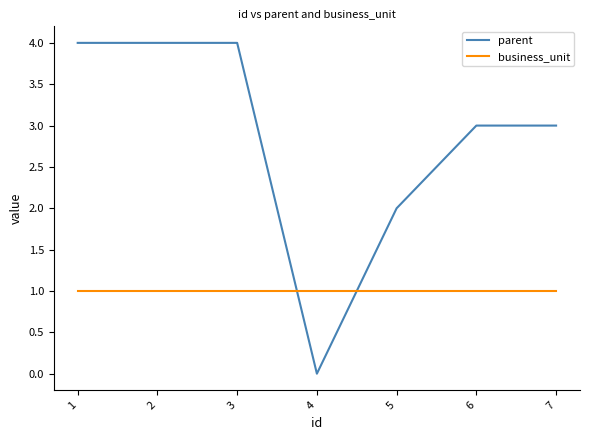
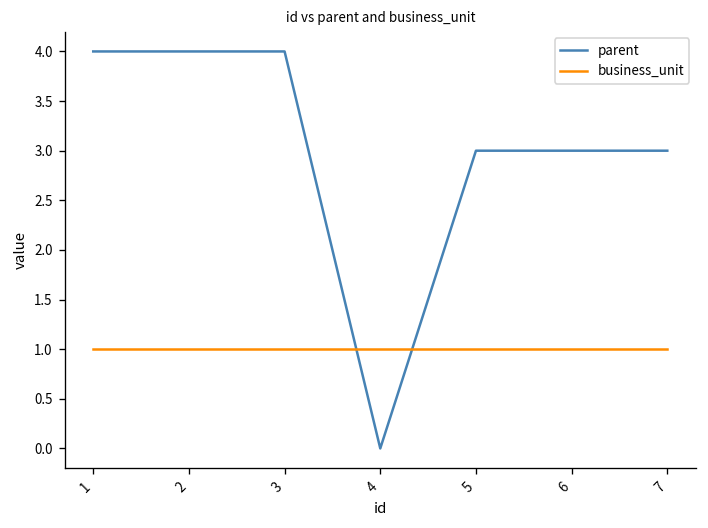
parent, 5: 2 -> 3
